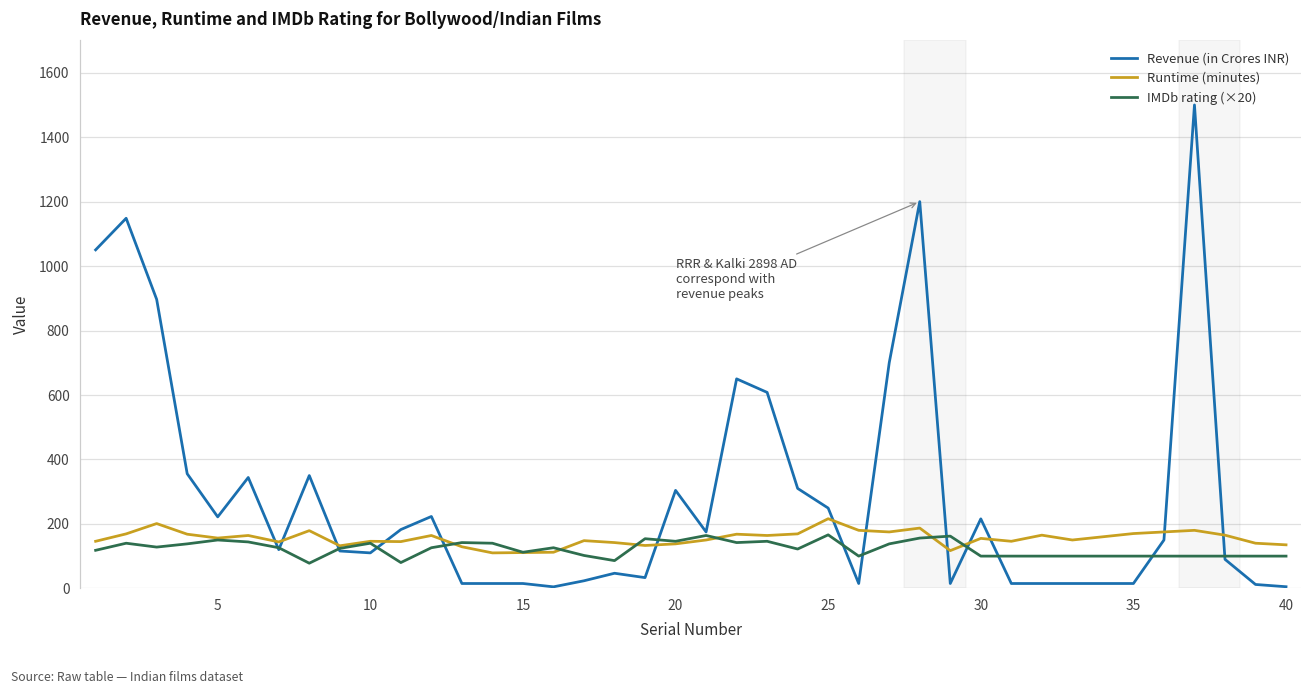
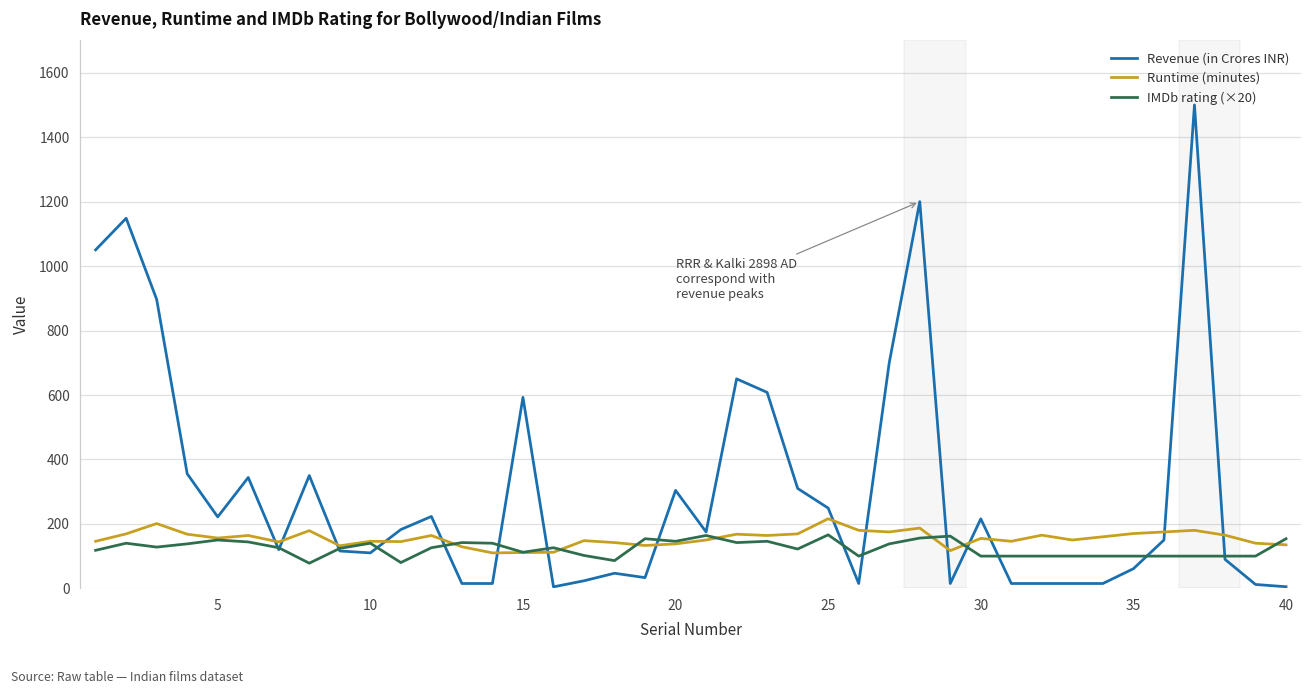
Revenue (in Crores INR), 15: 20 -> 590
Revenue (in Crores INR), 35: 20 -> 60
IMDb rating (×20), 40: 100 -> 150
